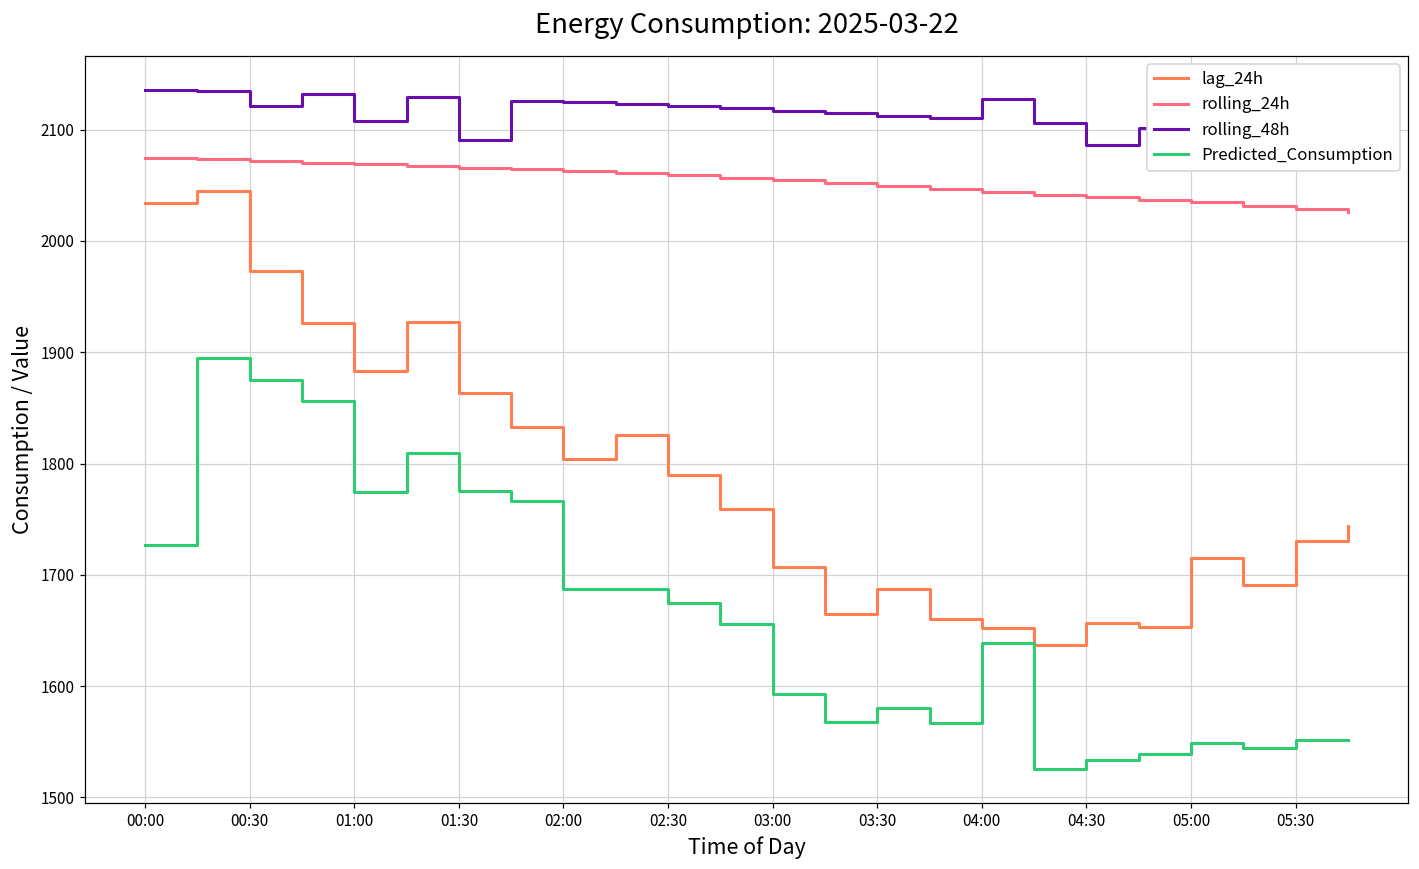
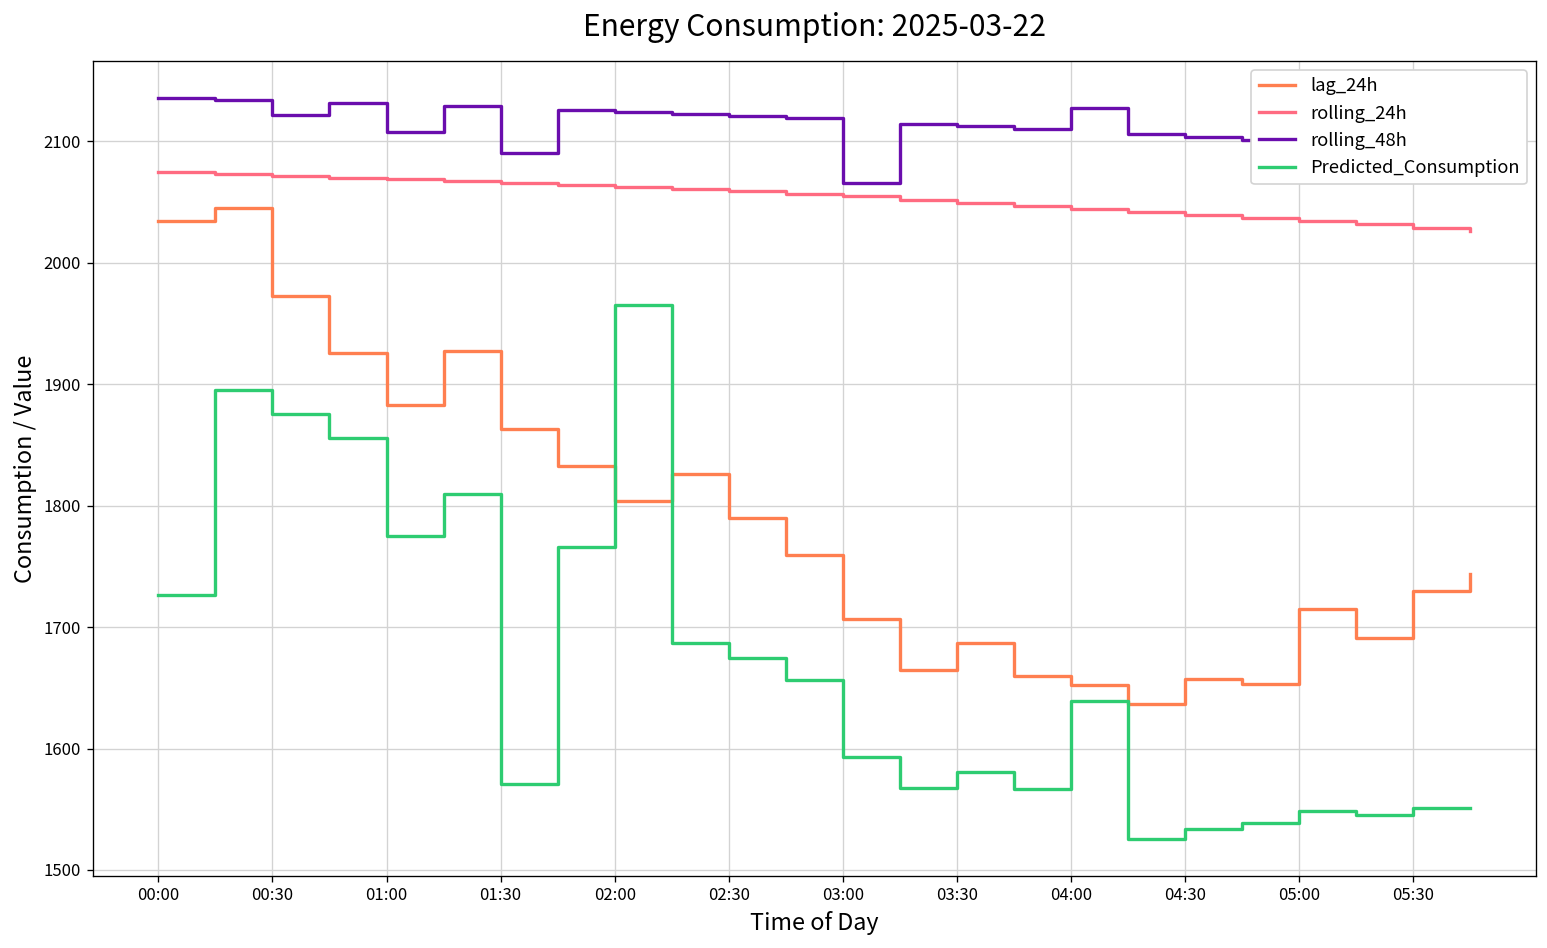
Predicted_Consumption, 01:30: 1775 -> 1571
Predicted_Consumption, 02:00: 1687 -> 1965
rolling_48h, 03:00: 2117 -> 2066
rolling_48h, 04:30: 2087 -> 2104
